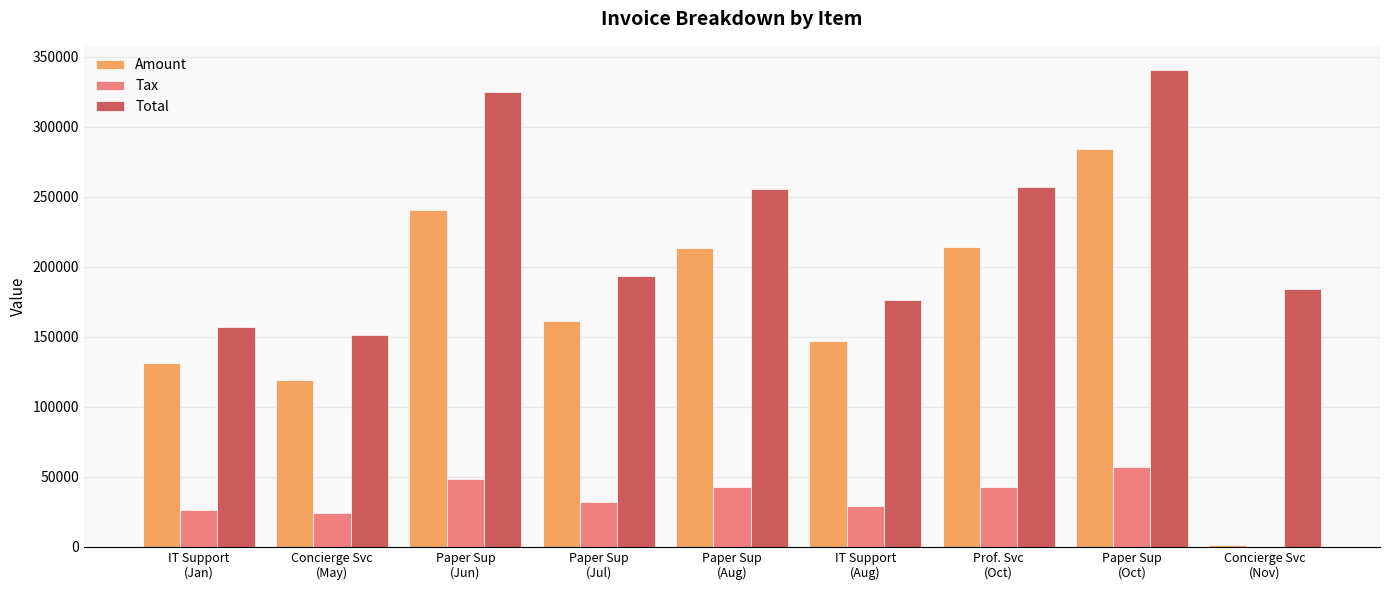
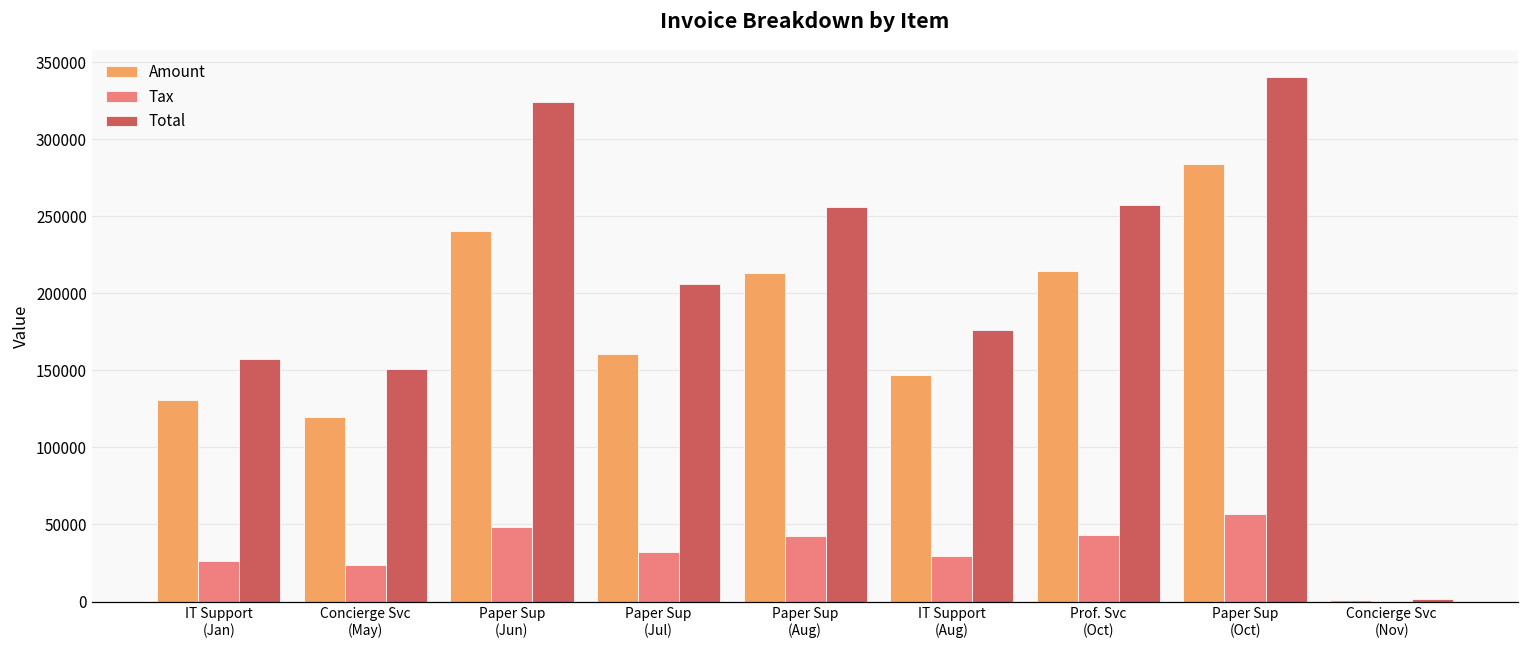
Total, Paper Sup (Jul): 193000 -> 206000
Total, Concierge Svc (Nov): 184000 -> 1000
